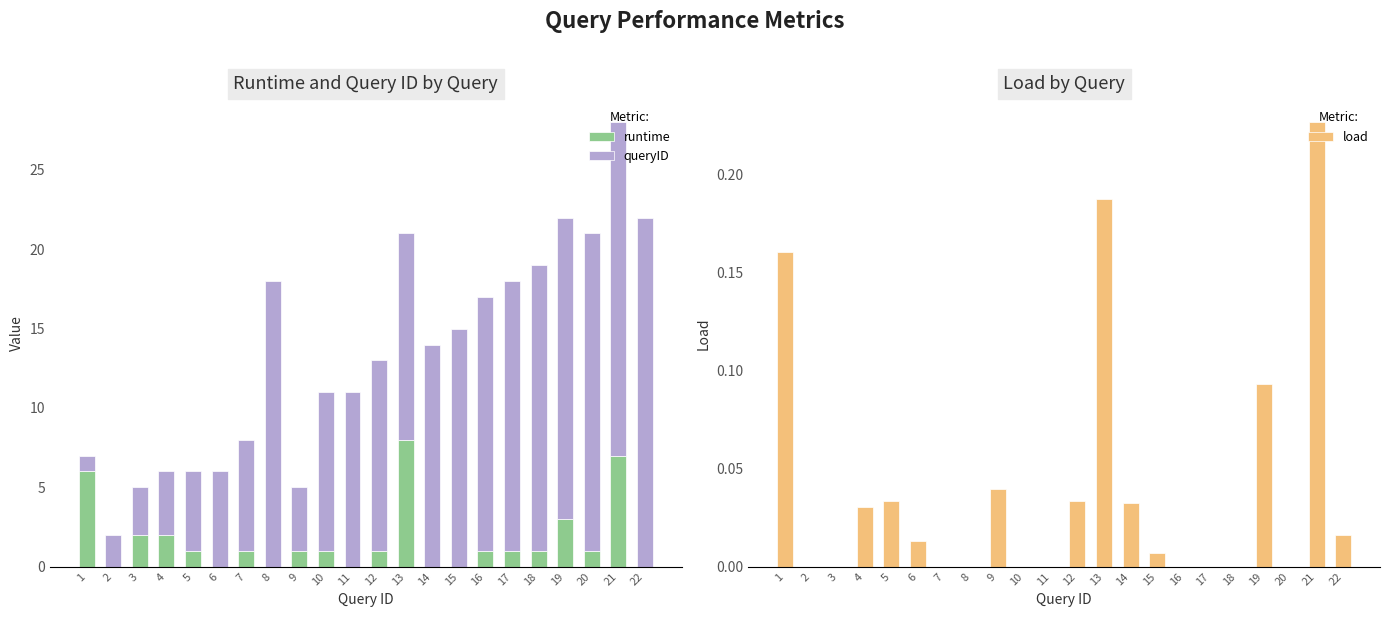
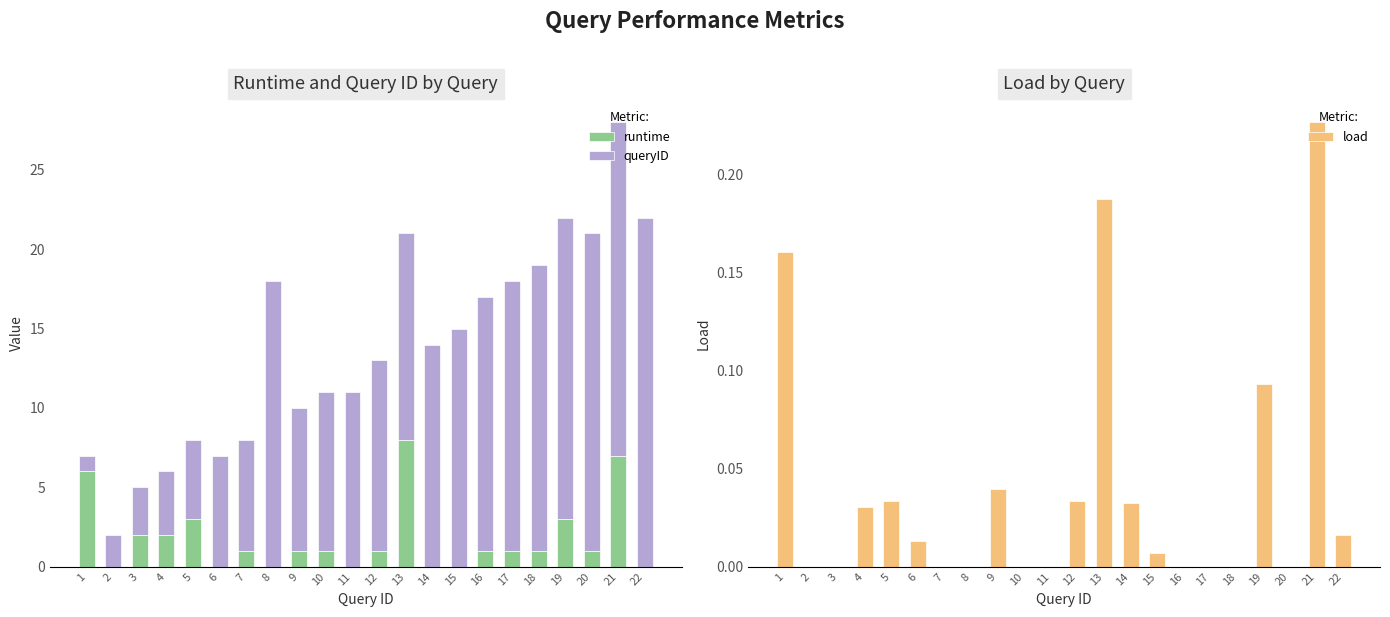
Runtime and Query ID by Query, runtime, 5: 1 -> 3
Runtime and Query ID by Query, queryID, 6: 6 -> 7
Runtime and Query ID by Query, queryID, 9: 4 -> 9
